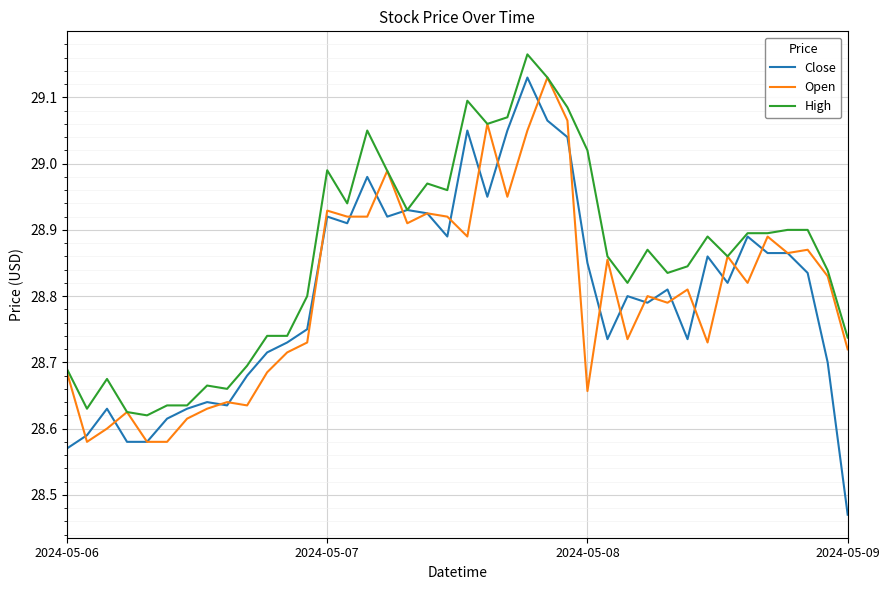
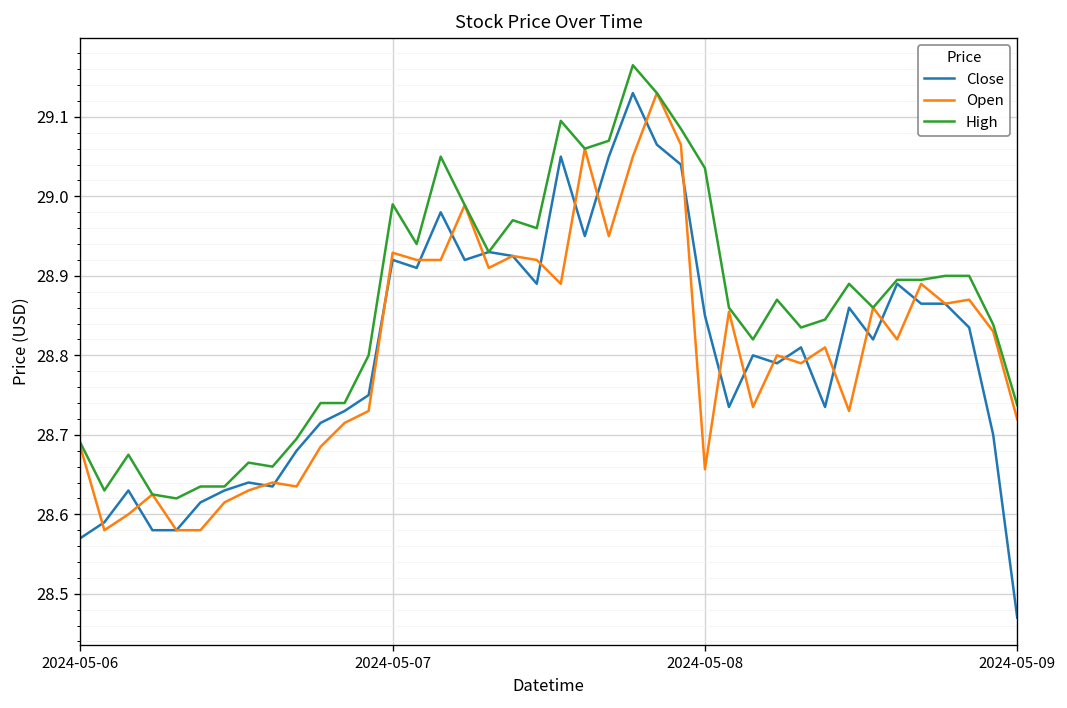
High, 2024-05-08: 29.02 -> 29.04
